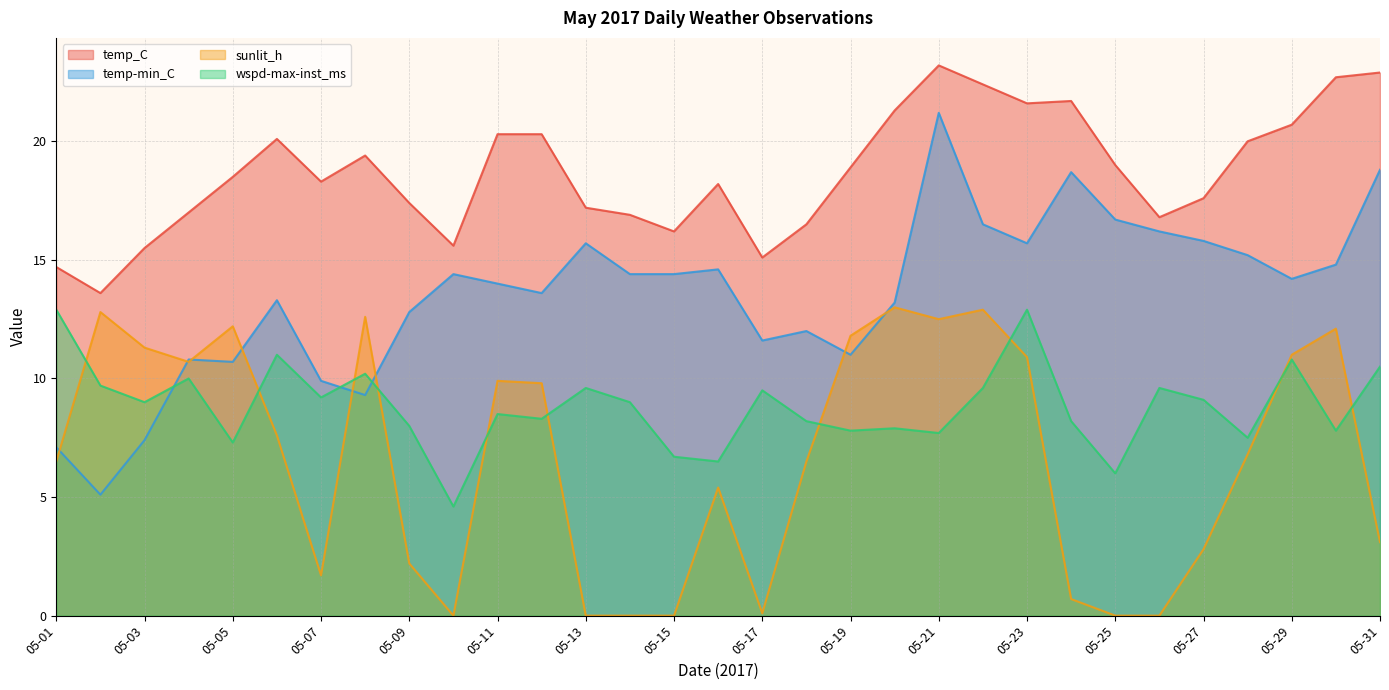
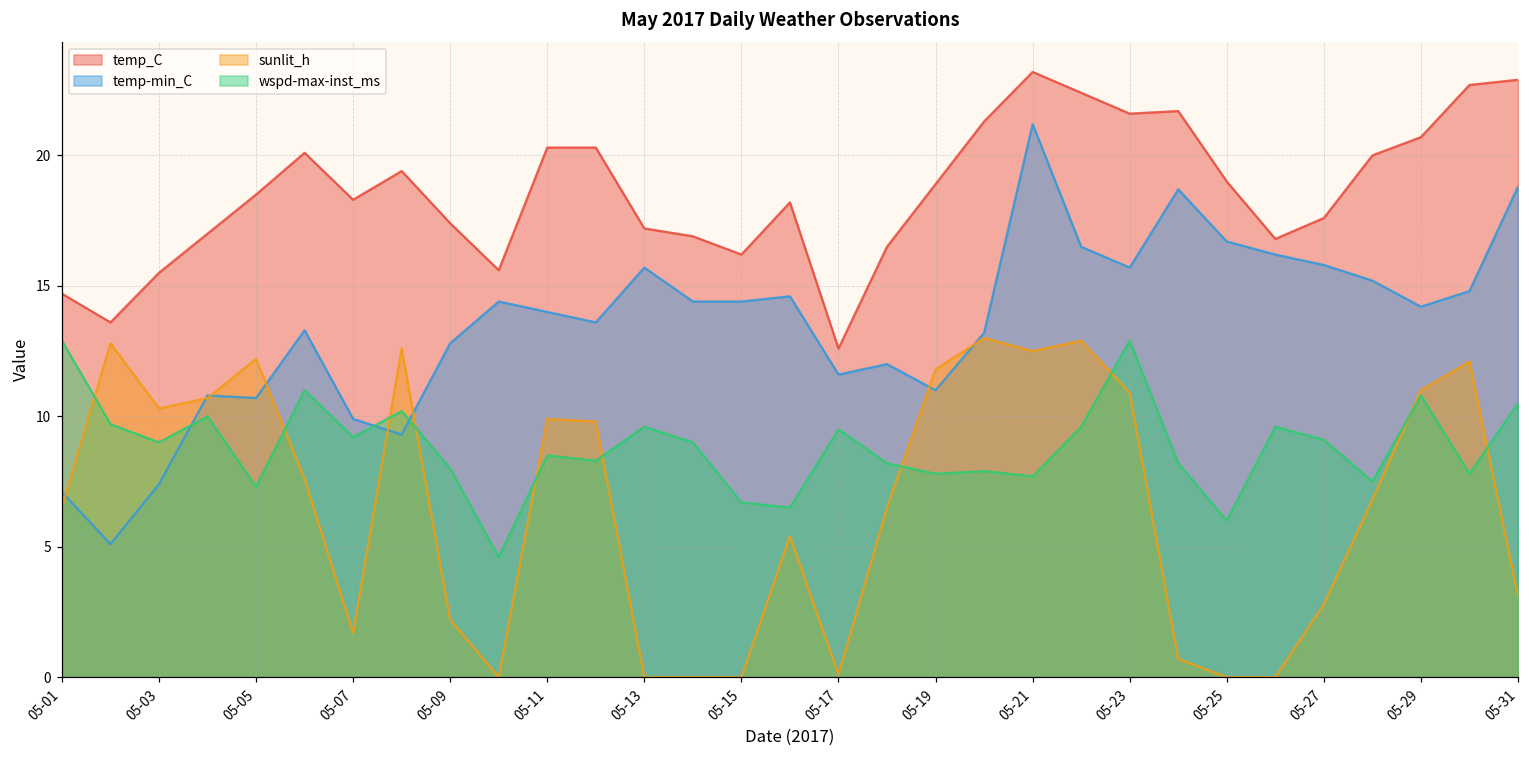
sunlit_h, 05-03: 11.3 -> 10.3
temp_C, 05-17: 15.1 -> 12.6
